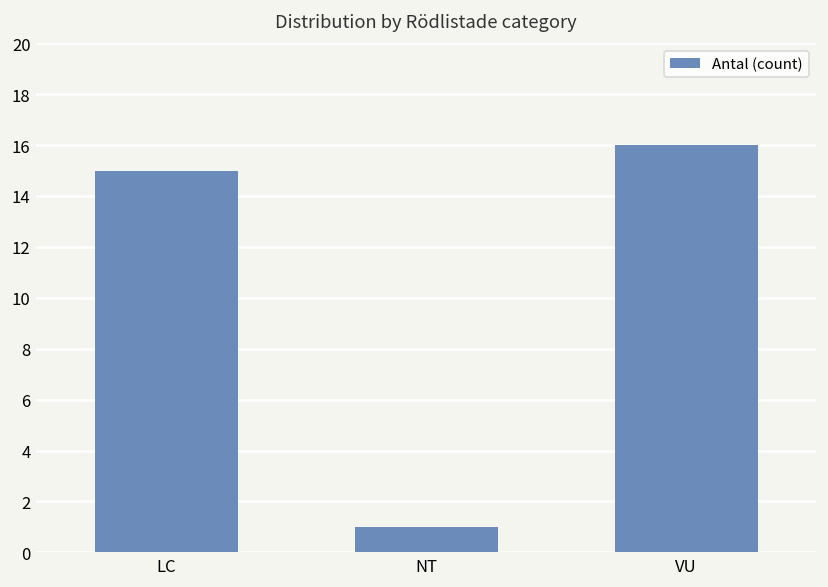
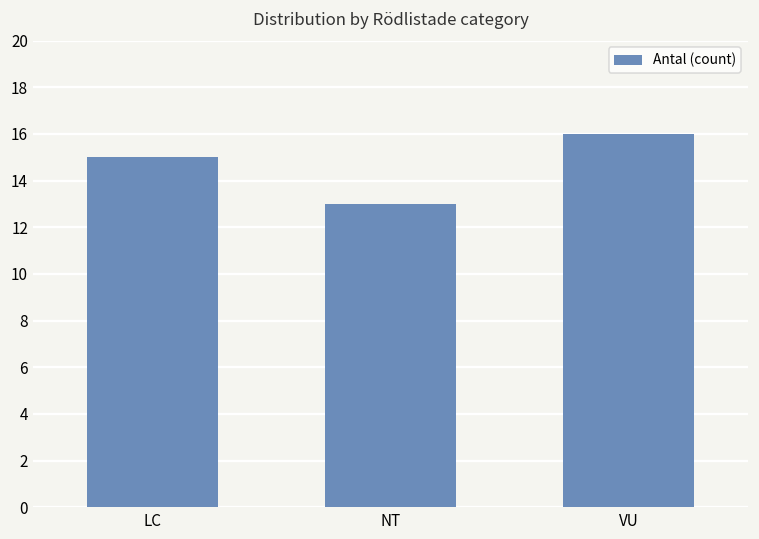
NT: 1 -> 13
